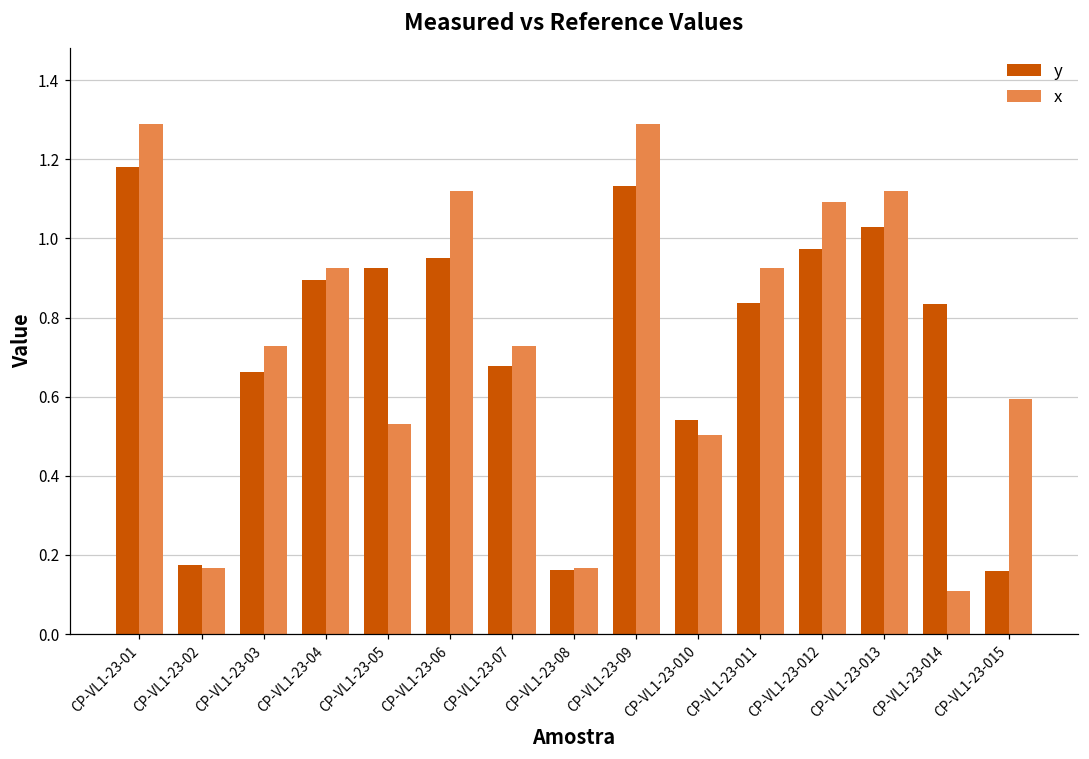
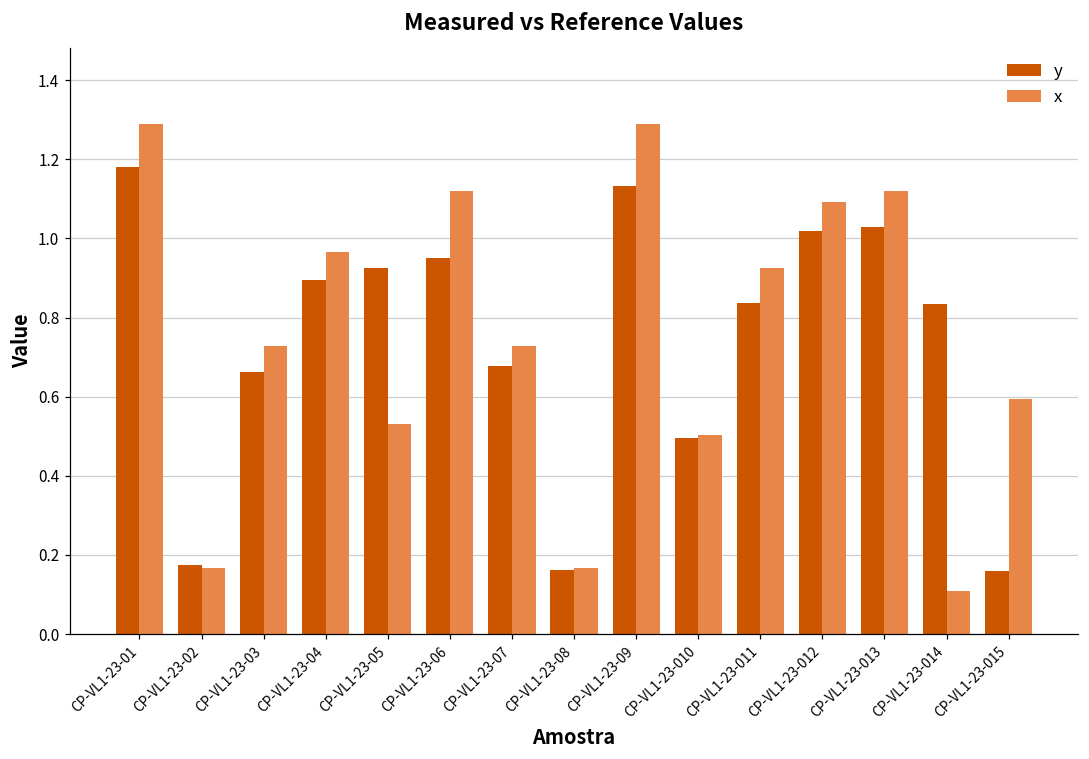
x, CP-VL1-23-04: 0.92 -> 0.97
y, CP-VL1-23-010: 0.54 -> 0.50
y, CP-VL1-23-012: 0.97 -> 1.02
